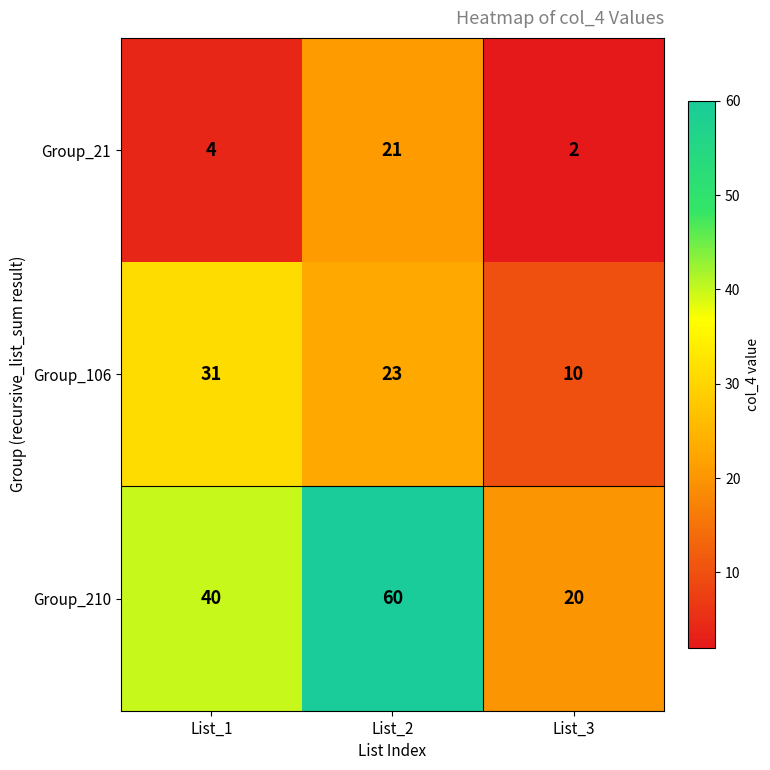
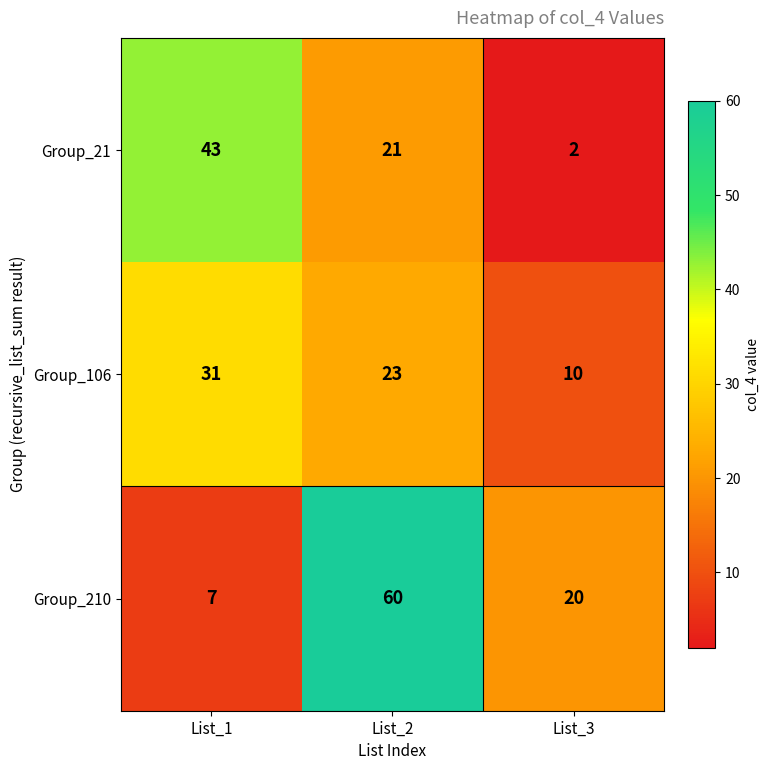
Group_21, List_1: 4 -> 43
Group_210, List_1: 40 -> 7
